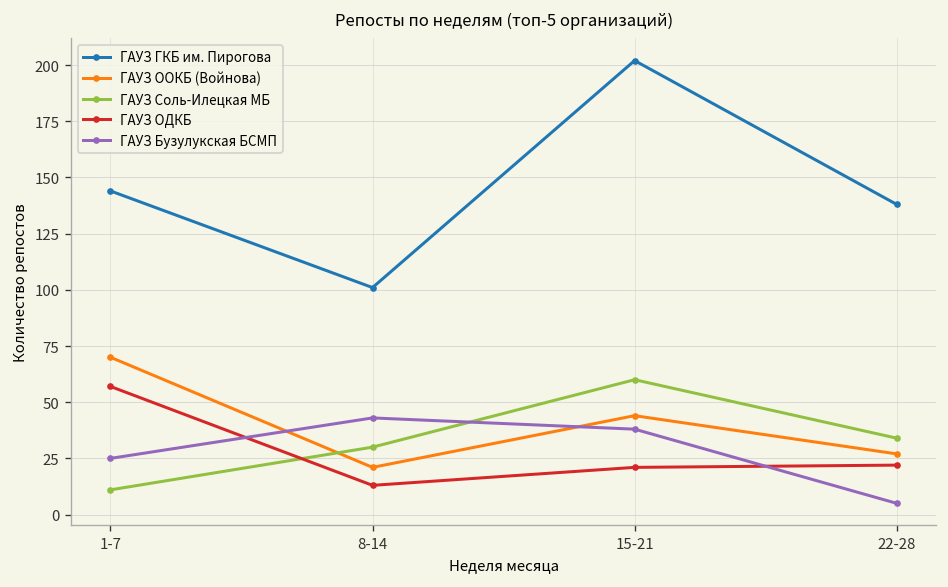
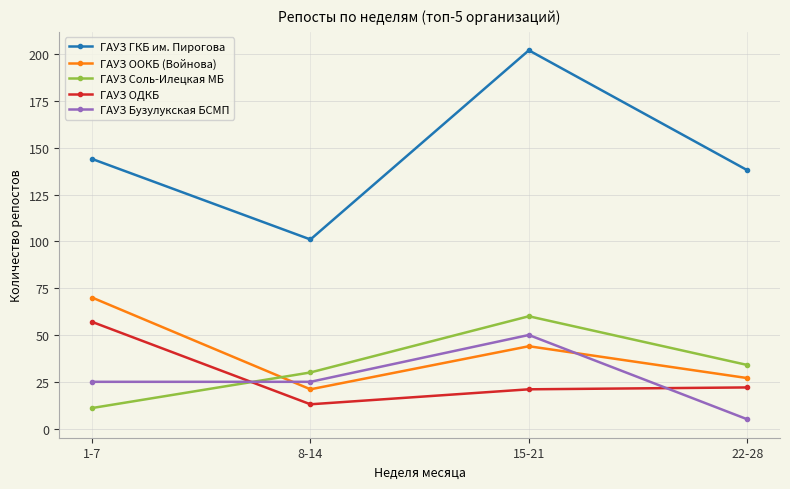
ГАУЗ Бузулукская БСМП, 8-14: 43 -> 25
ГАУЗ Бузулукская БСМП, 15-21: 38 -> 50
